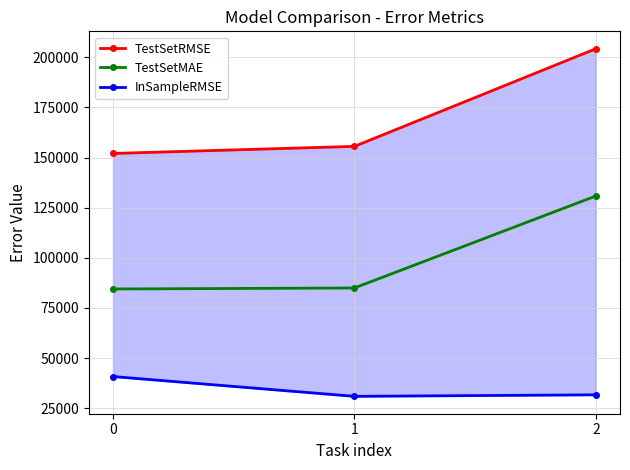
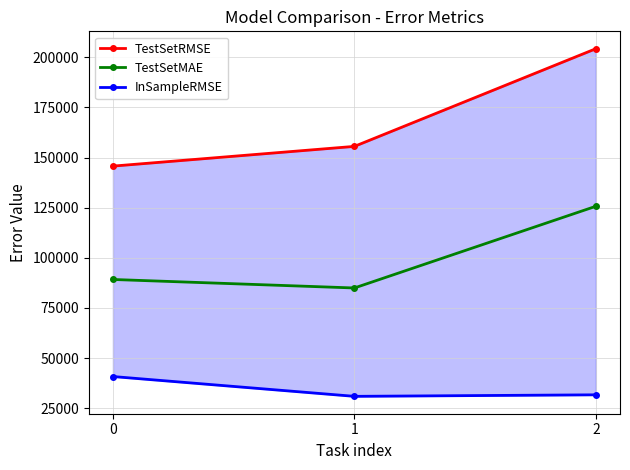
TestSetRMSE, 0: 152000 -> 146000
TestSetMAE, 0: 84000 -> 89000
TestSetMAE, 2: 131000 -> 126000
